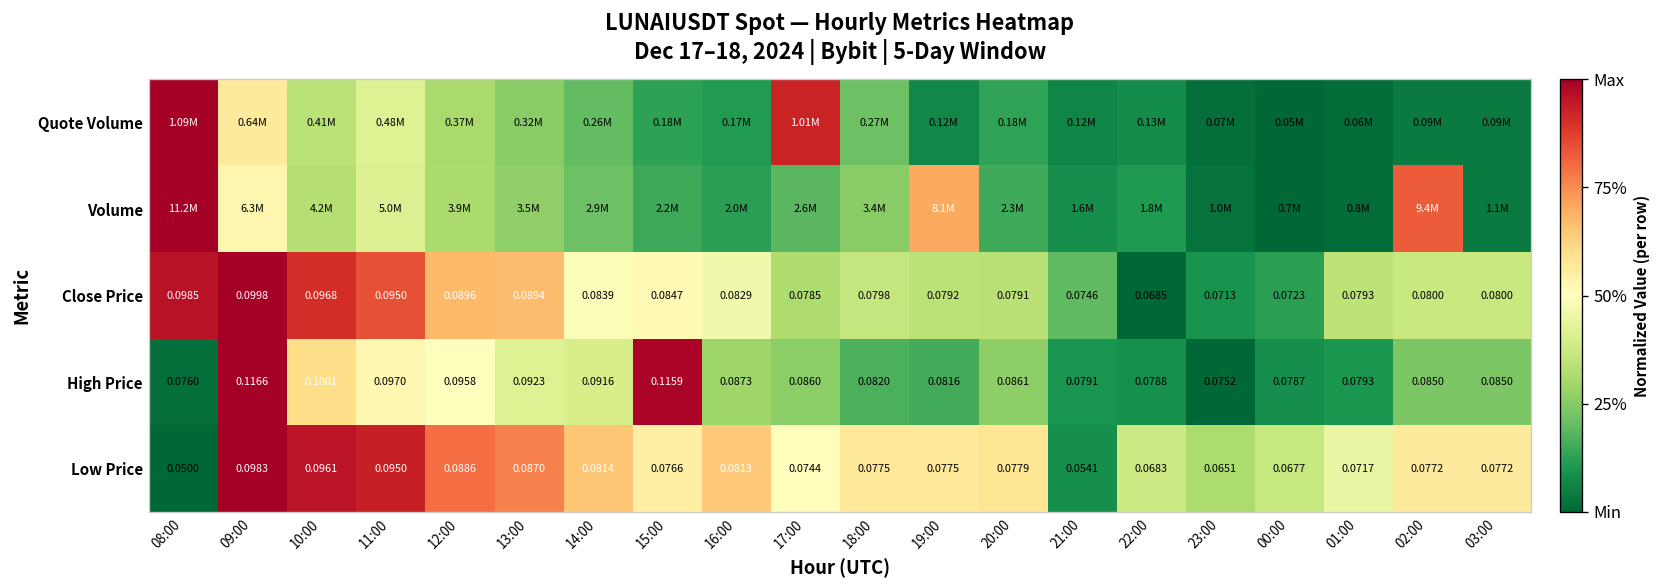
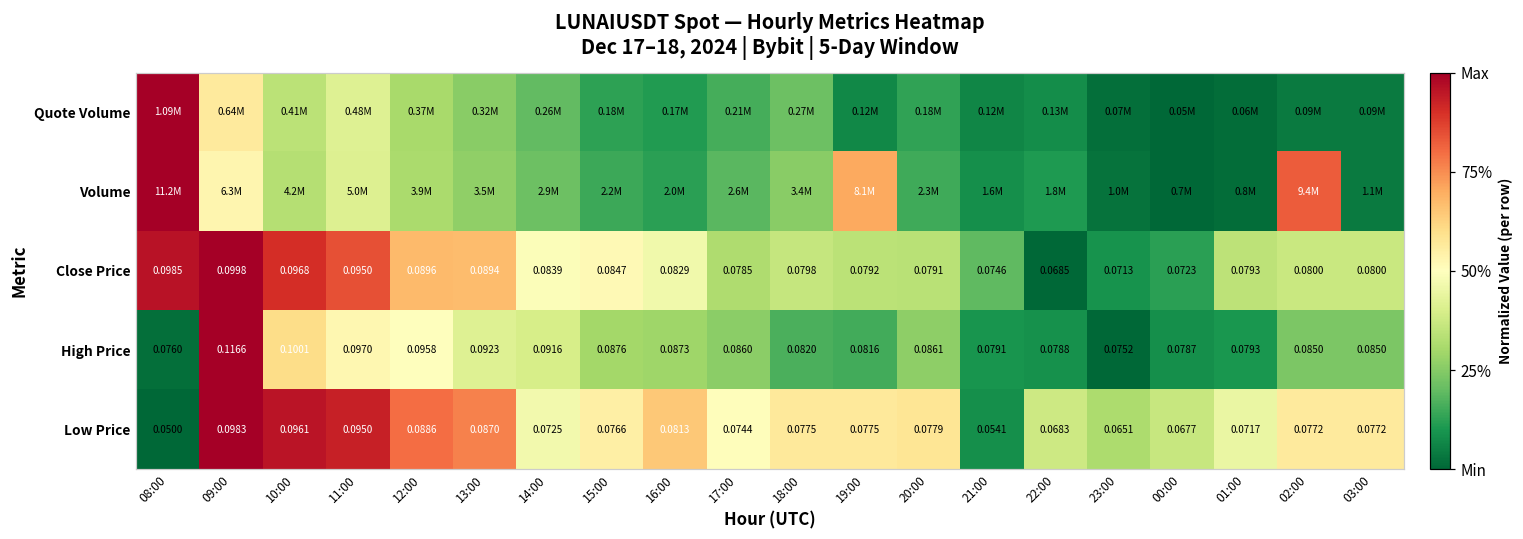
Quote Volume, 17:00: 1.01M -> 0.21M
High Price, 15:00: 0.1159 -> 0.0876
Low Price, 14:00: 0.0814 -> 0.0725
